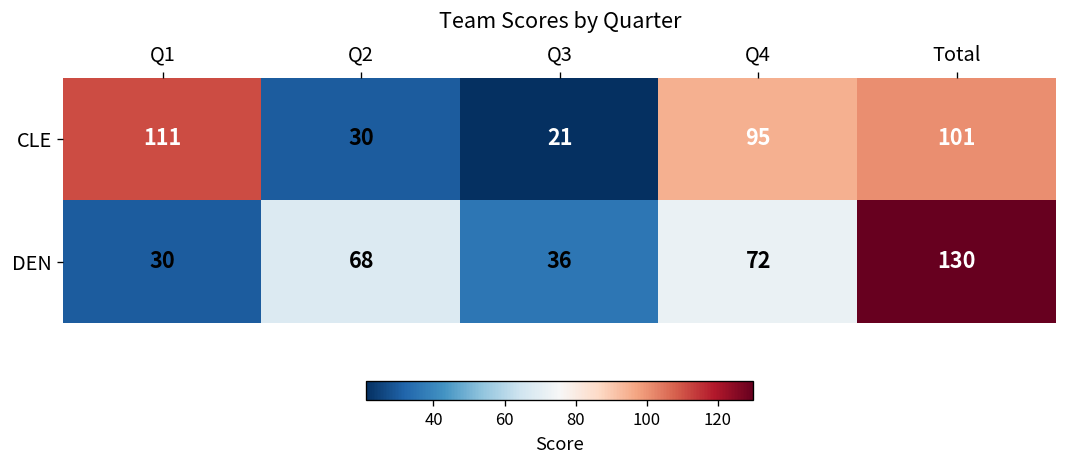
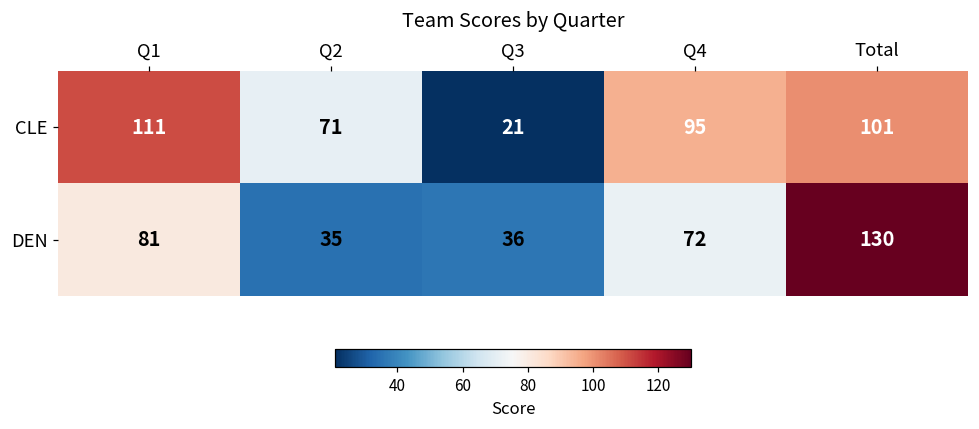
CLE, Q2: 30 -> 71
DEN, Q1: 30 -> 81
DEN, Q2: 68 -> 35
